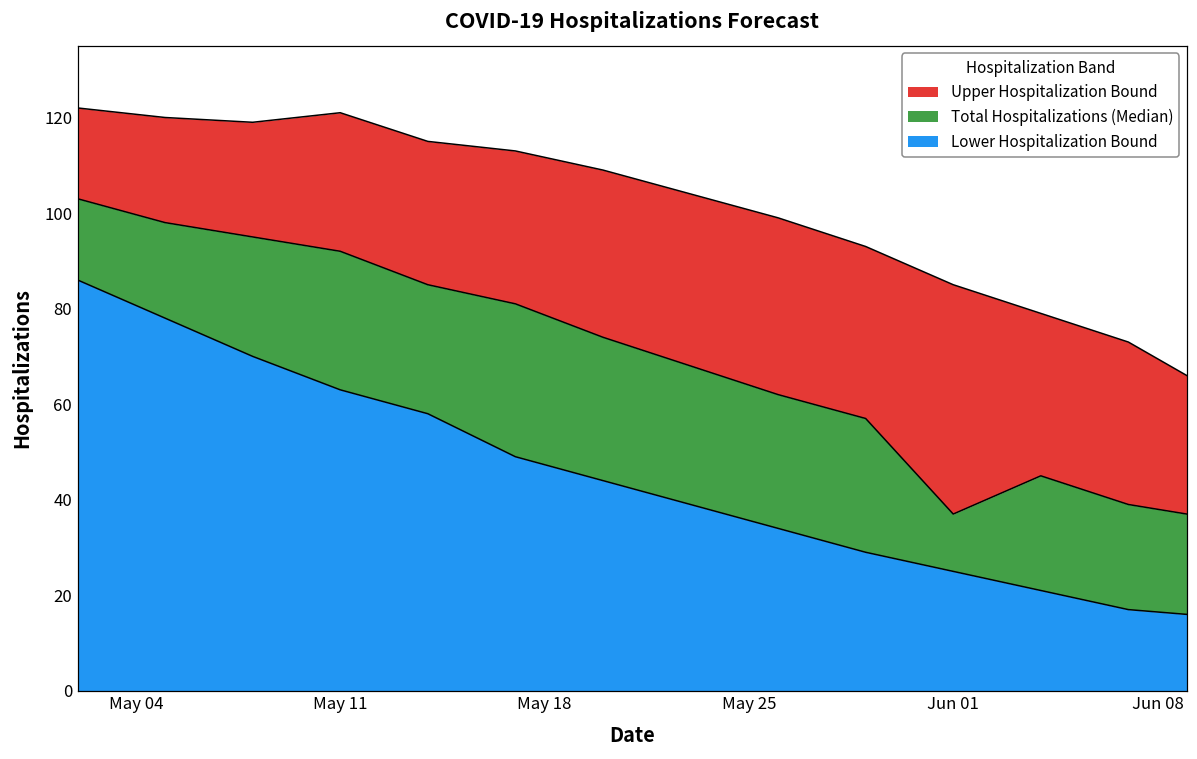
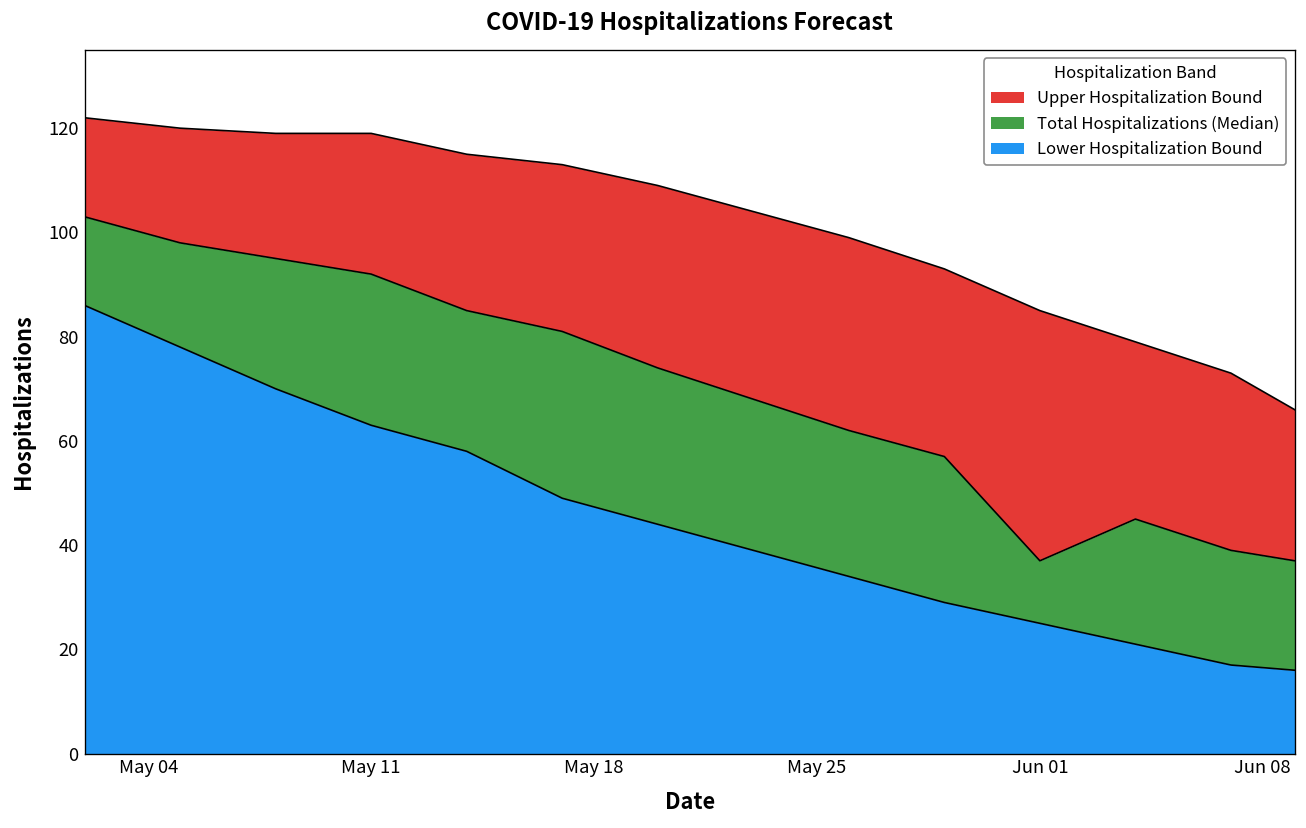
Upper Hospitalization Bound, May 11: 121 -> 119
